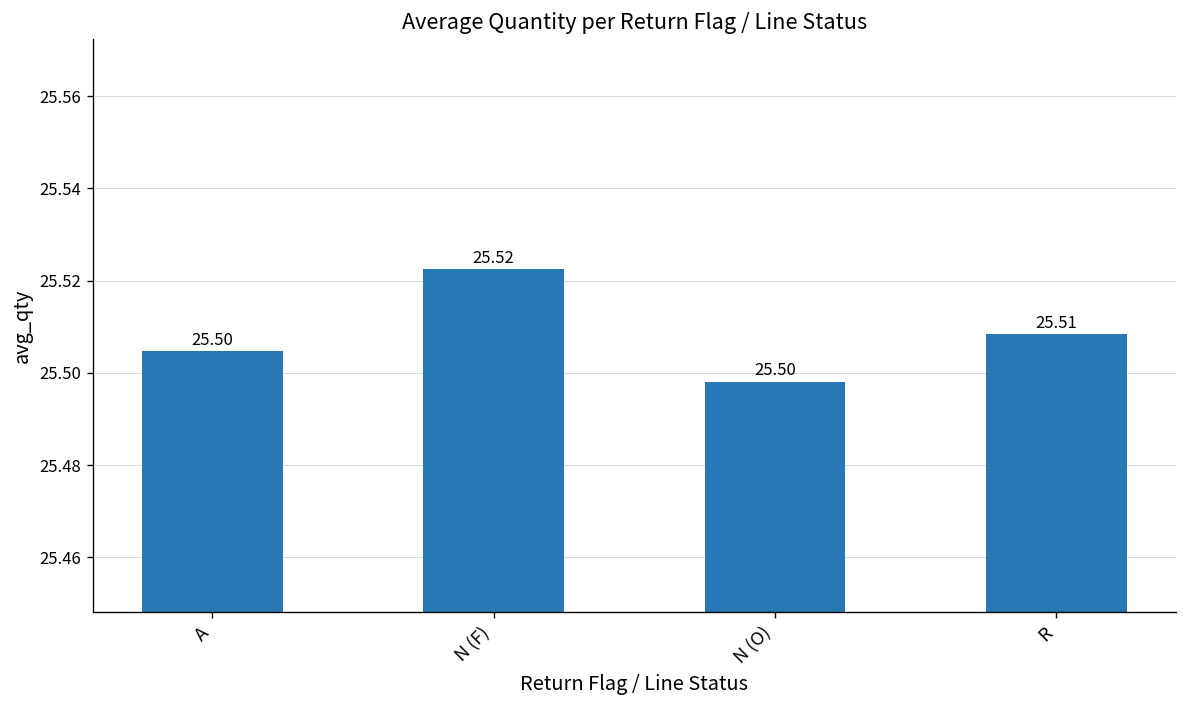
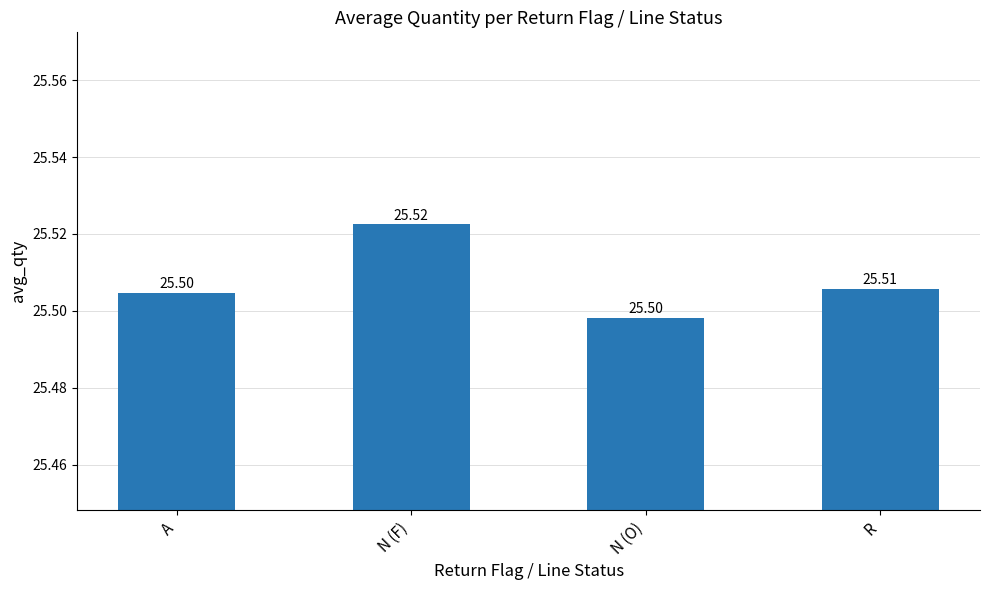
R: 25.508 -> 25.506
